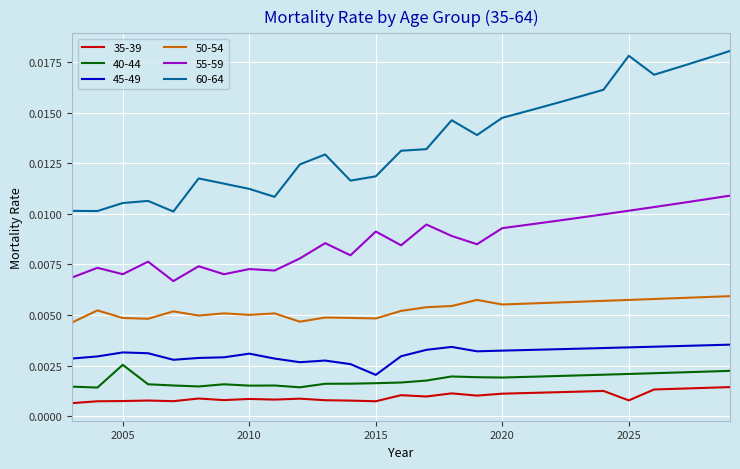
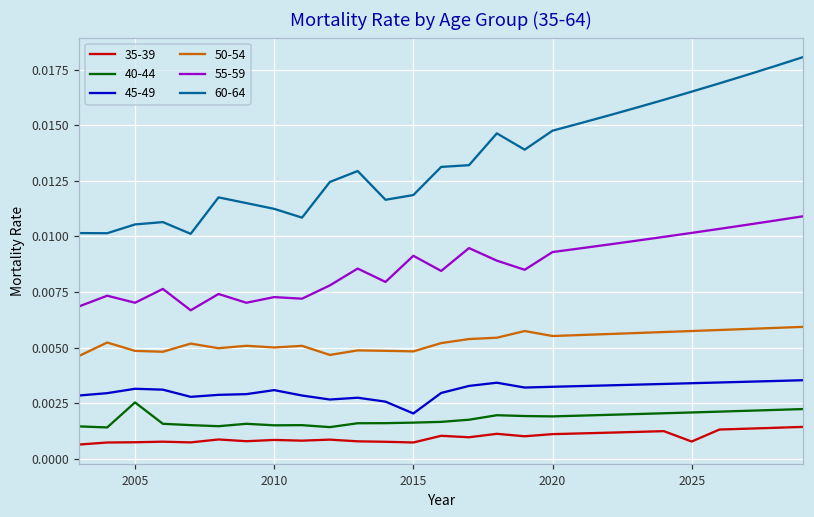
60-64, 2025: 0.0178 -> 0.0165
